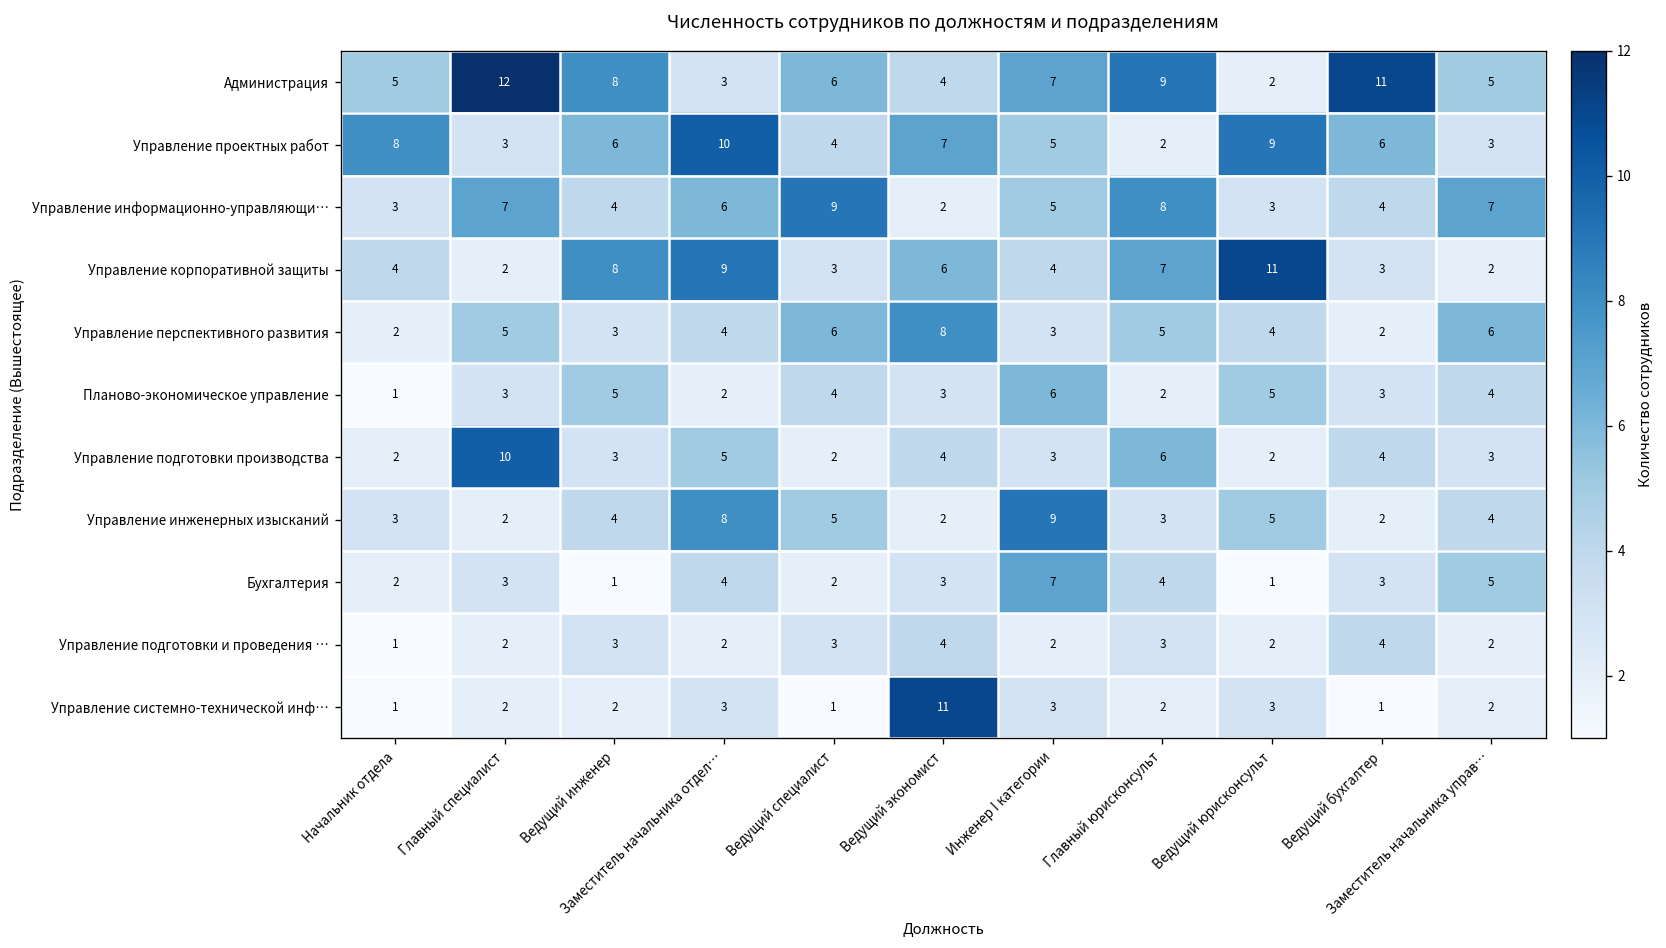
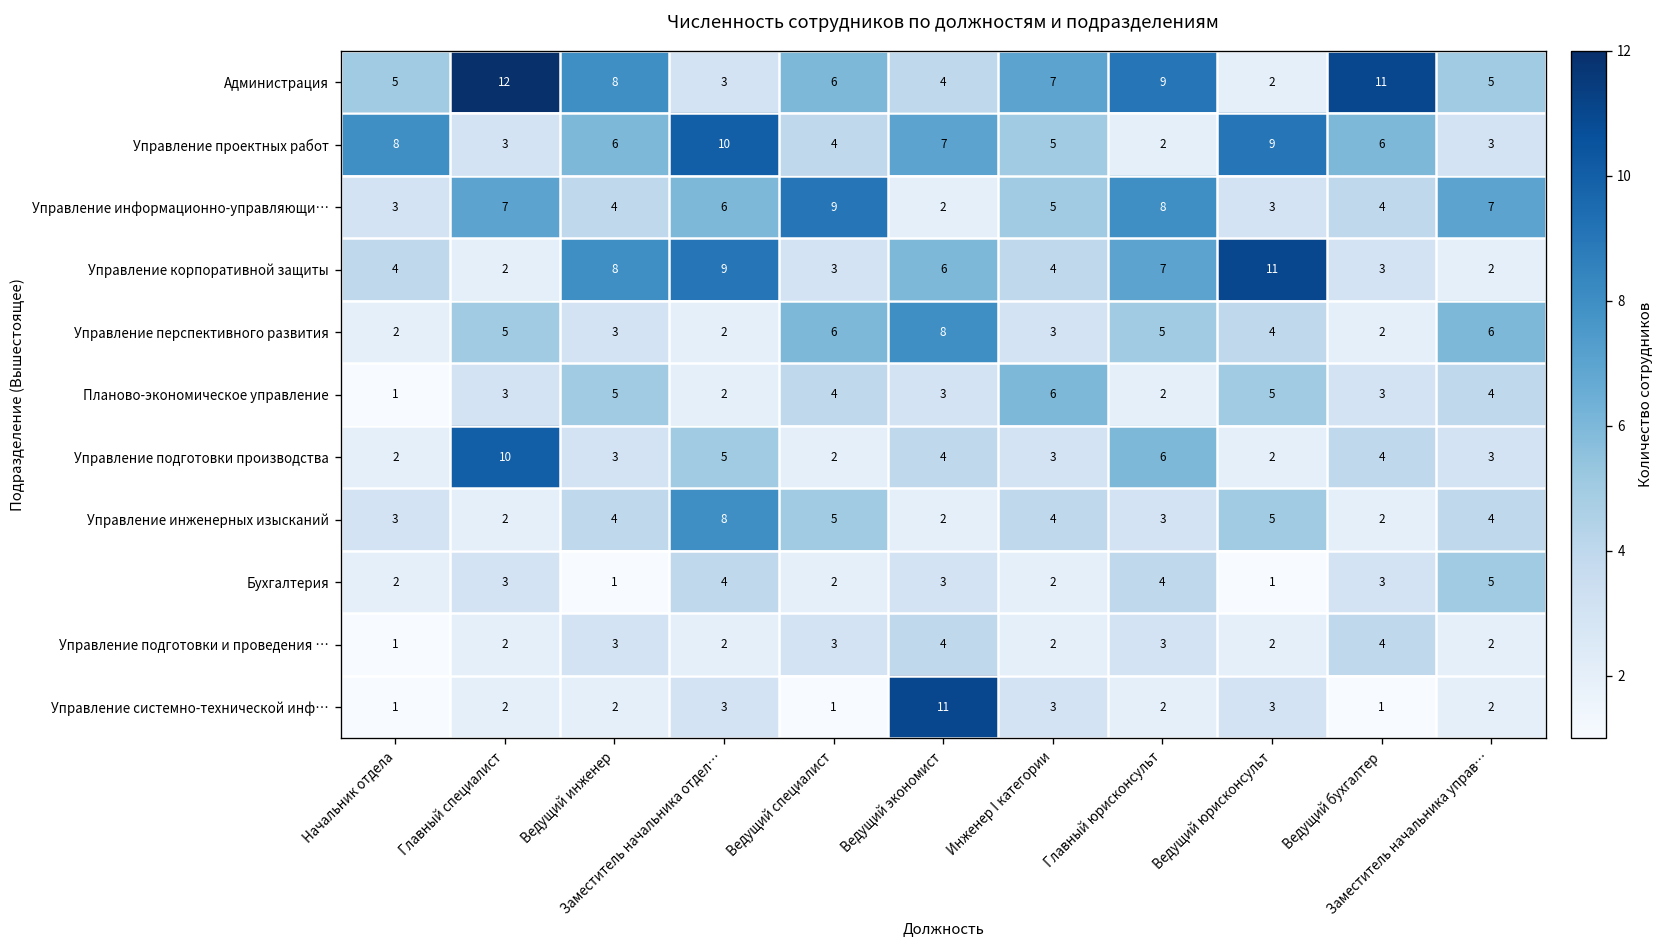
Управление перспективного развития, Заместитель начальника отдел…: 4 -> 2
Управление инженерных изысканий, Инженер I категории: 9 -> 4
Бухгалтерия, Инженер I категории: 7 -> 2
